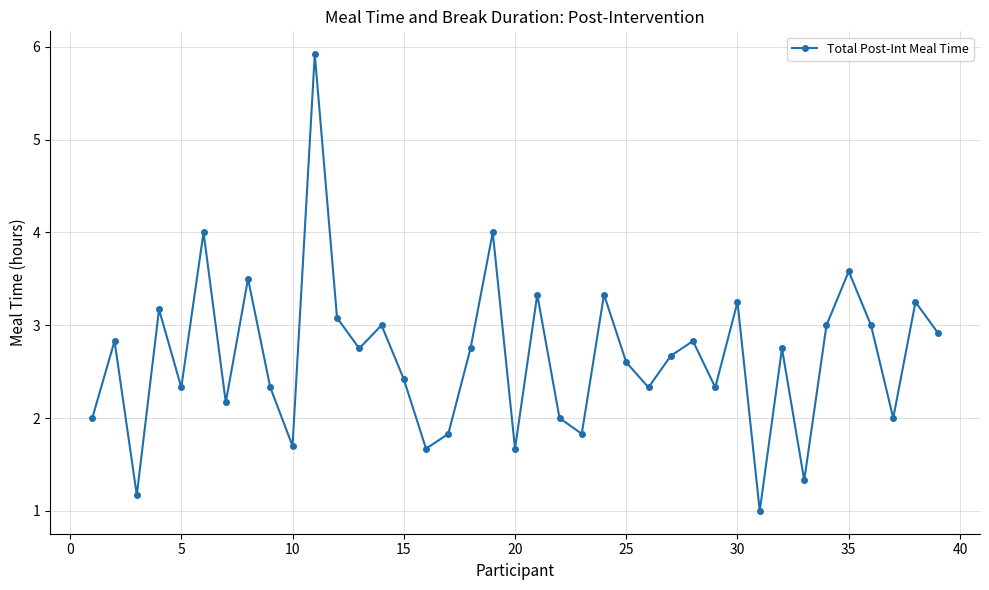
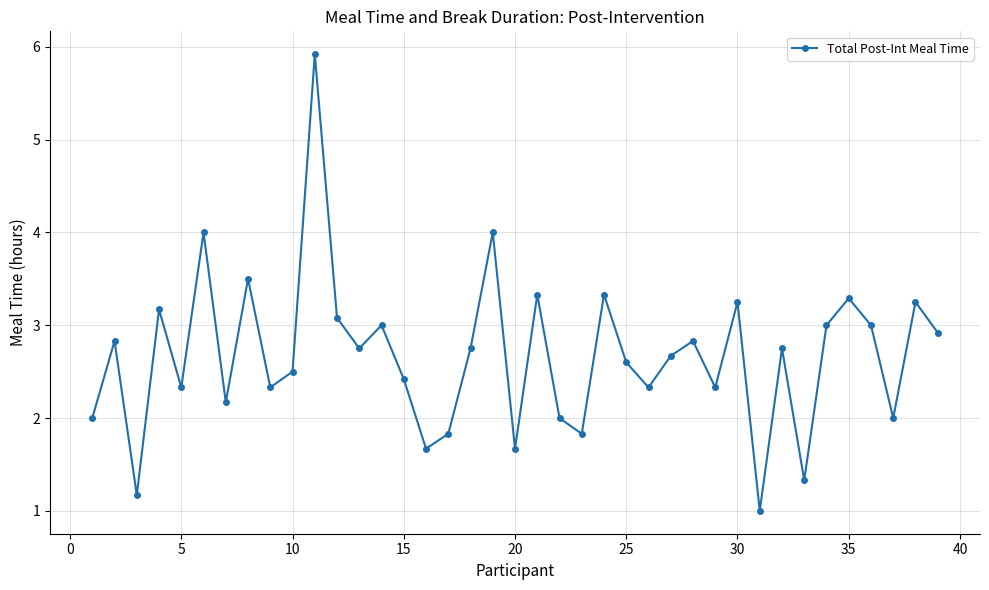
10: 1.7 -> 2.5
35: 3.6 -> 3.3
